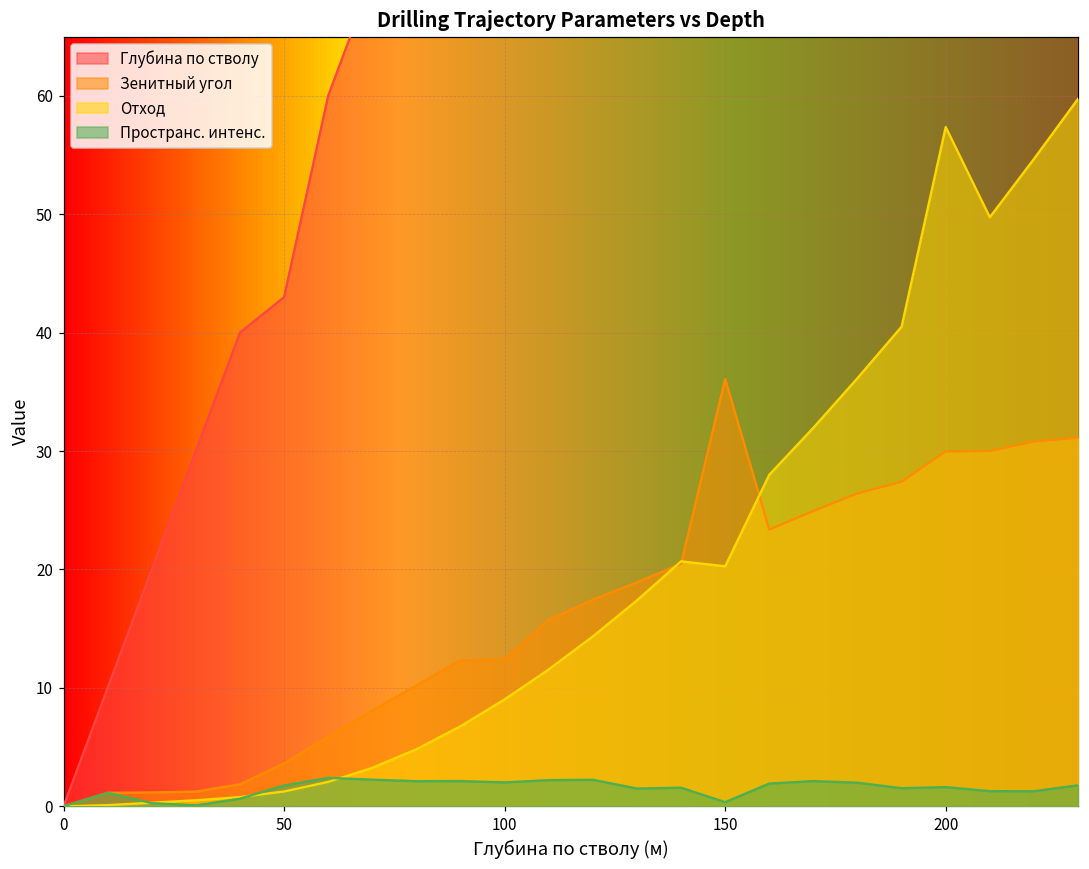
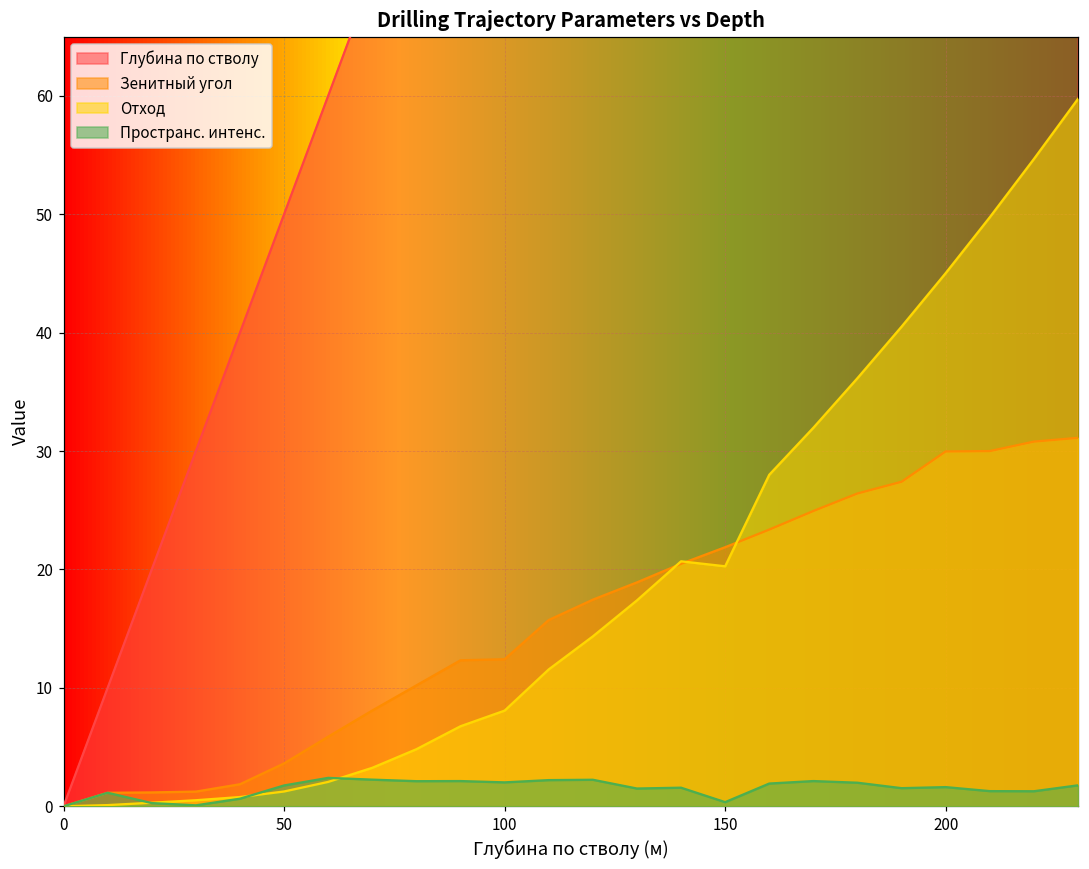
Глубина по стволу, 50: 43 -> 50
Отход, 100: 9.0 -> 8.1
Зенитный угол, 150: 36.1 -> 21.9
Отход, 200: 57.4 -> 45.0
